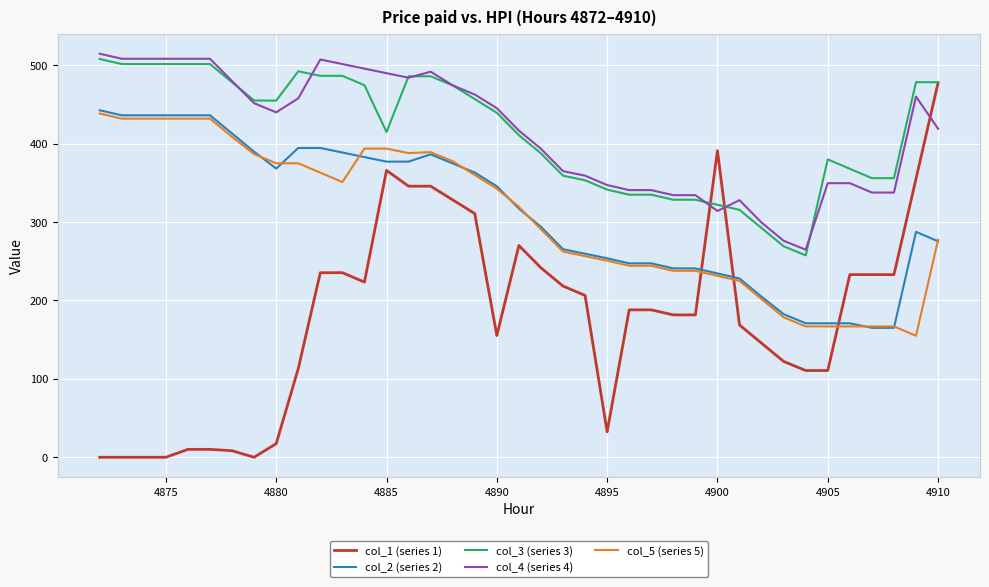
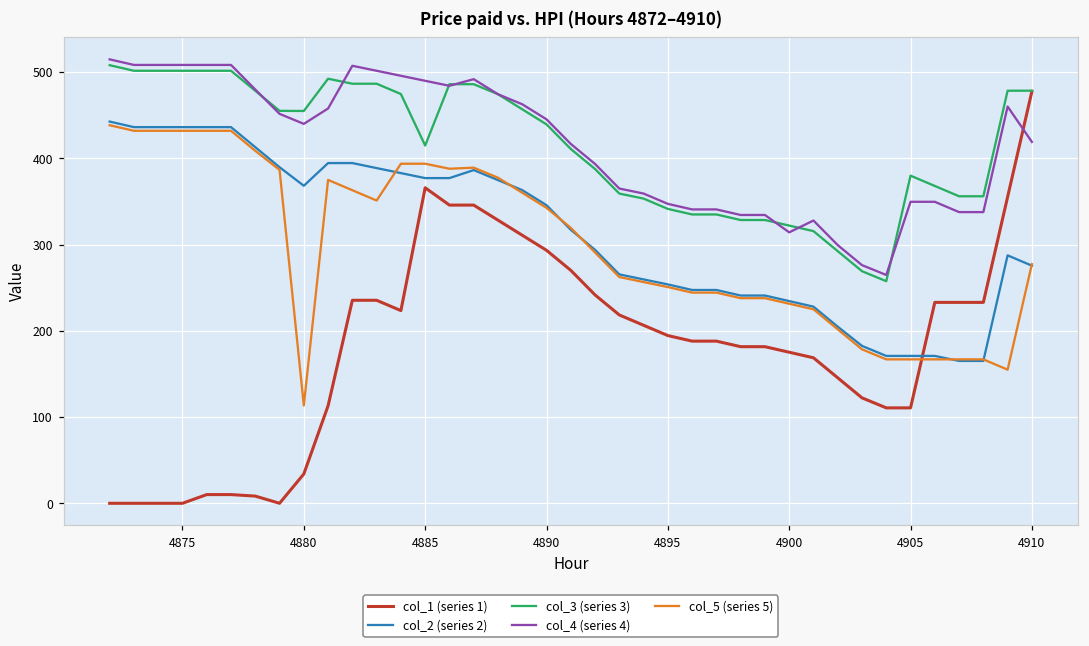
col_1 (series 1), 4880: 20 -> 30
col_5 (series 5), 4880: 370 -> 110
col_1 (series 1), 4890: 160 -> 290
col_1 (series 1), 4895: 30 -> 190
col_1 (series 1), 4900: 390 -> 180
